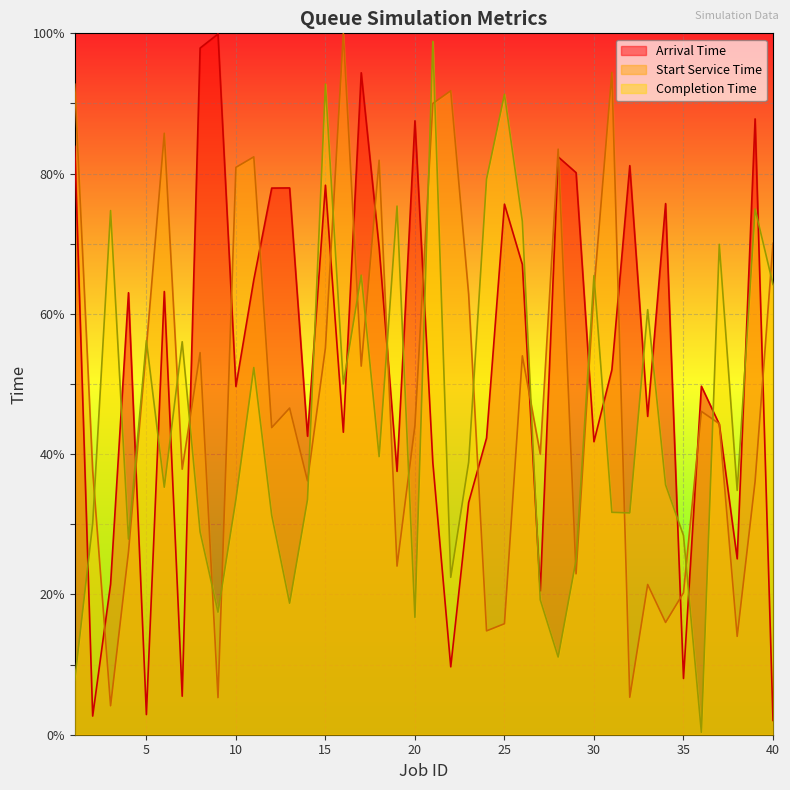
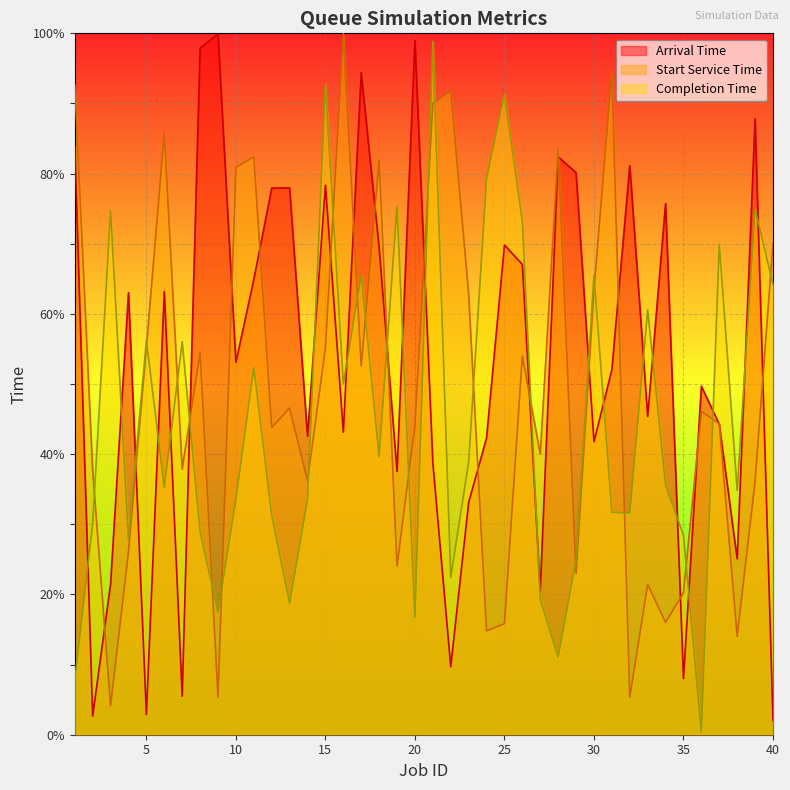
Arrival Time, 10: 50% -> 53%
Arrival Time, 20: 88% -> 99%
Arrival Time, 25: 76% -> 70%
